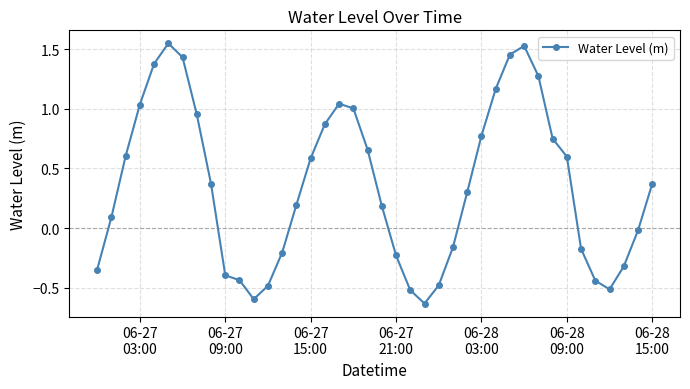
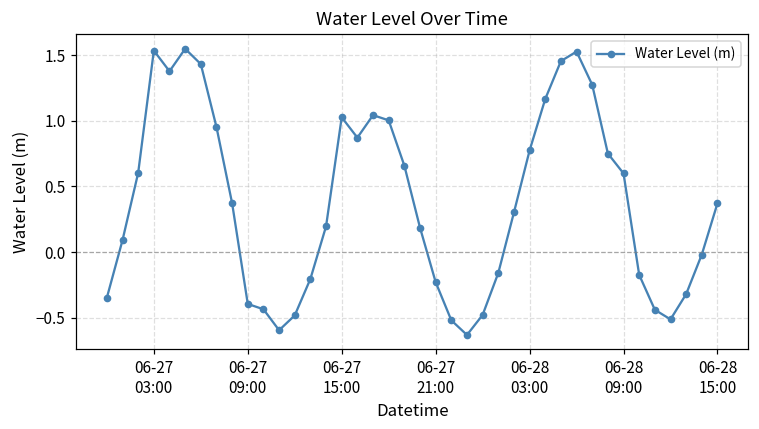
06-27 03:00: 1.04 -> 1.53
06-27 15:00: 0.59 -> 1.03
